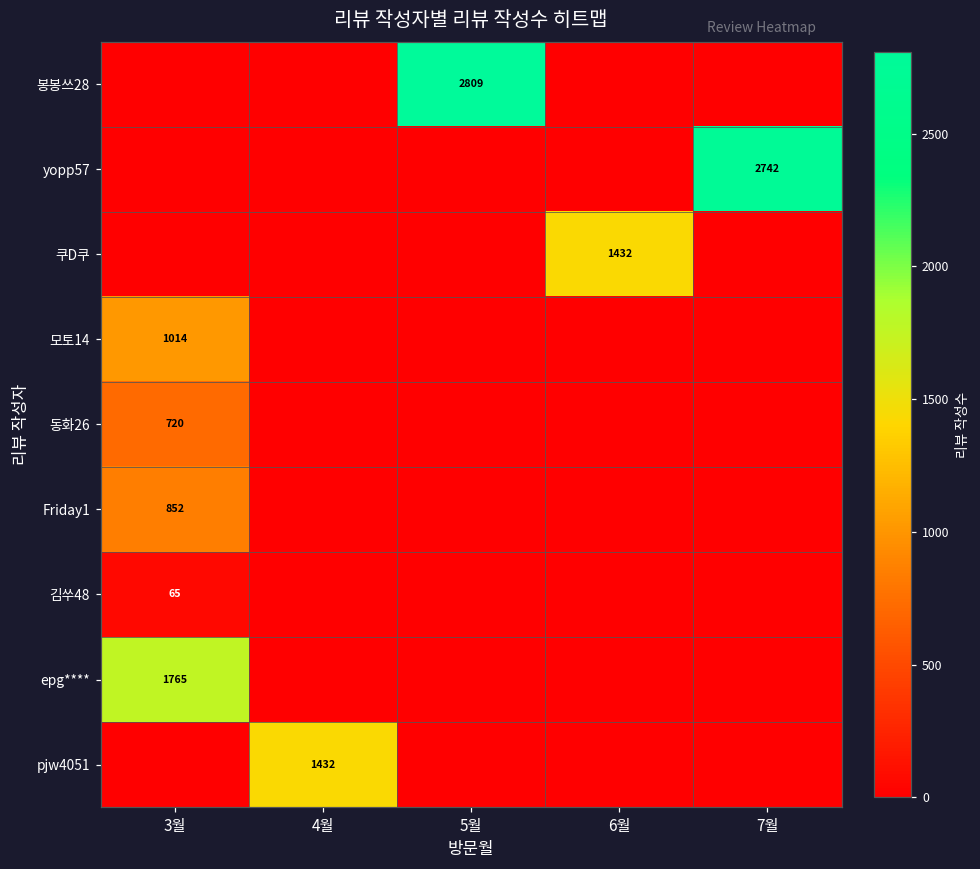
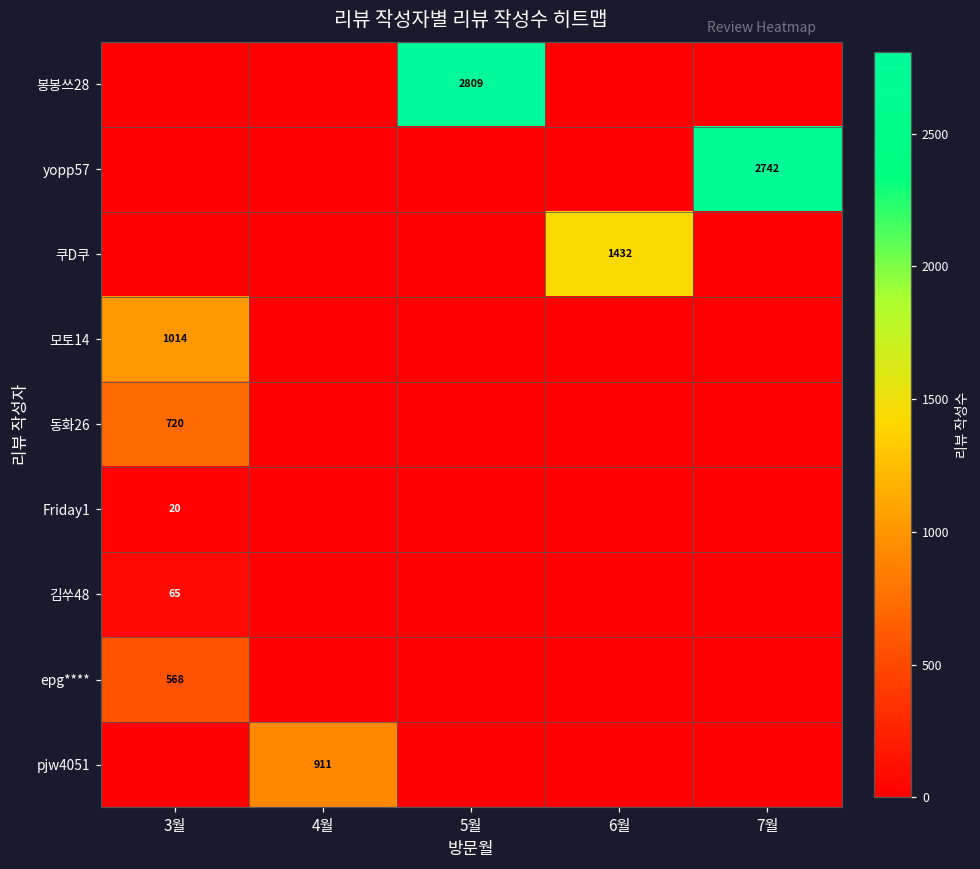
Friday1, 3월: 852 -> 20
epg****, 3월: 1765 -> 568
pjw4051, 4월: 1432 -> 911
